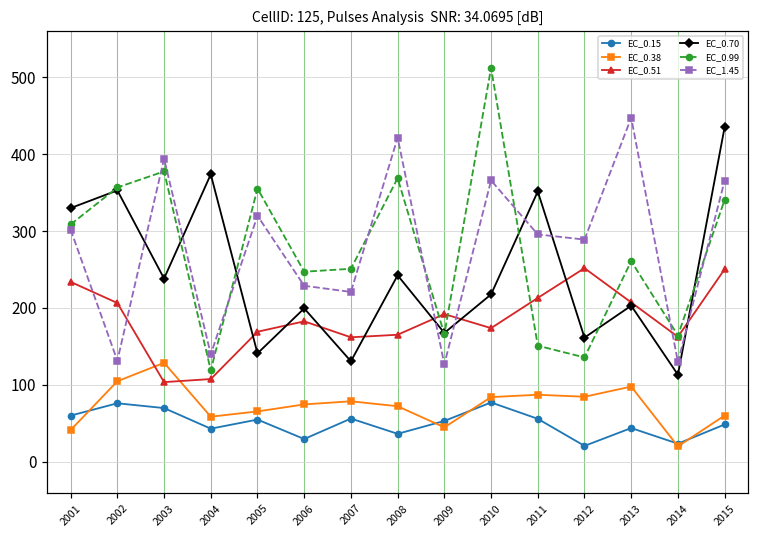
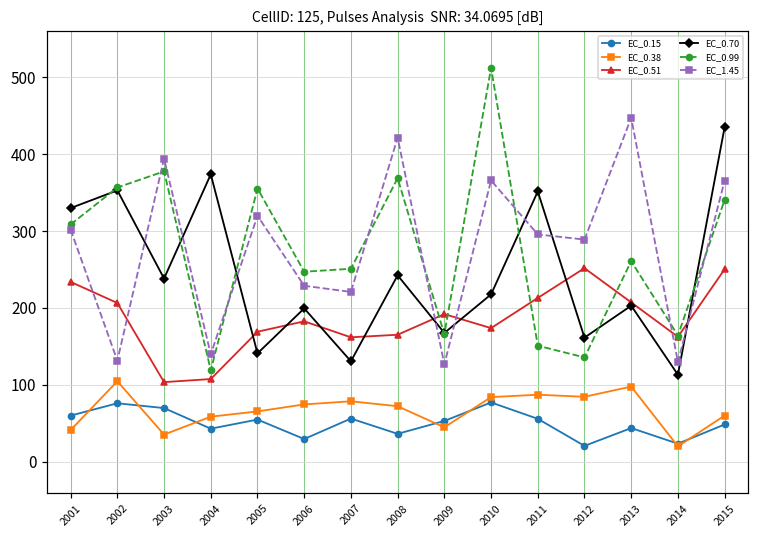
EC_0.38, 2003: 130 -> 40
